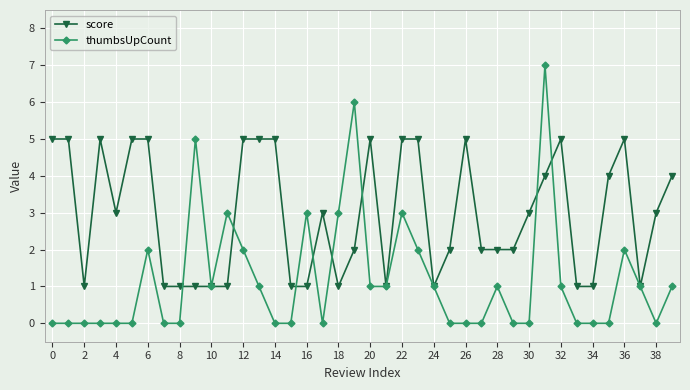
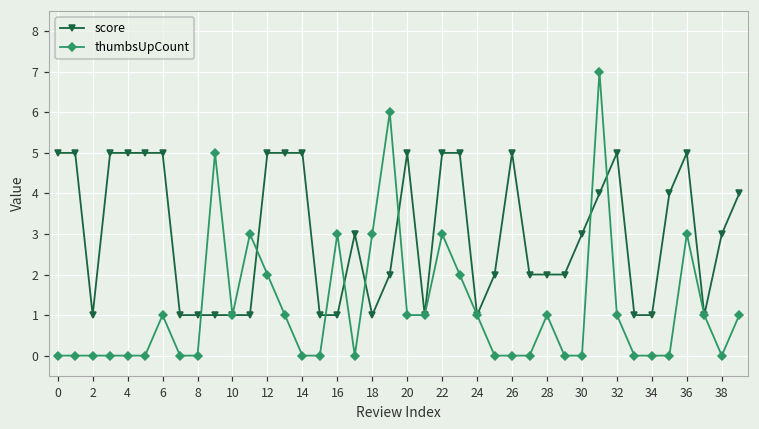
score, 4: 3 -> 5
thumbsUpCount, 6: 2 -> 1
thumbsUpCount, 36: 2 -> 3
